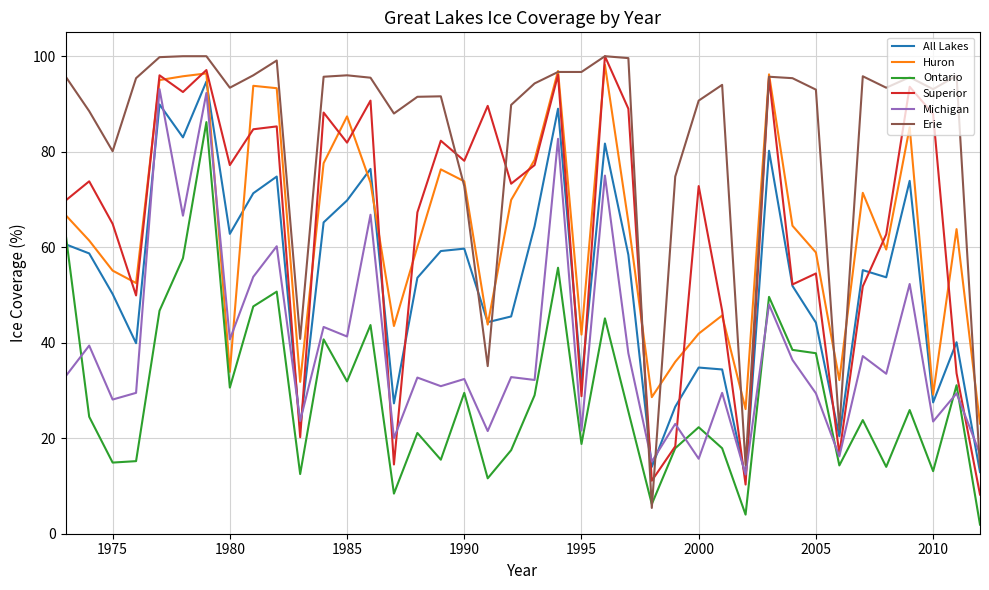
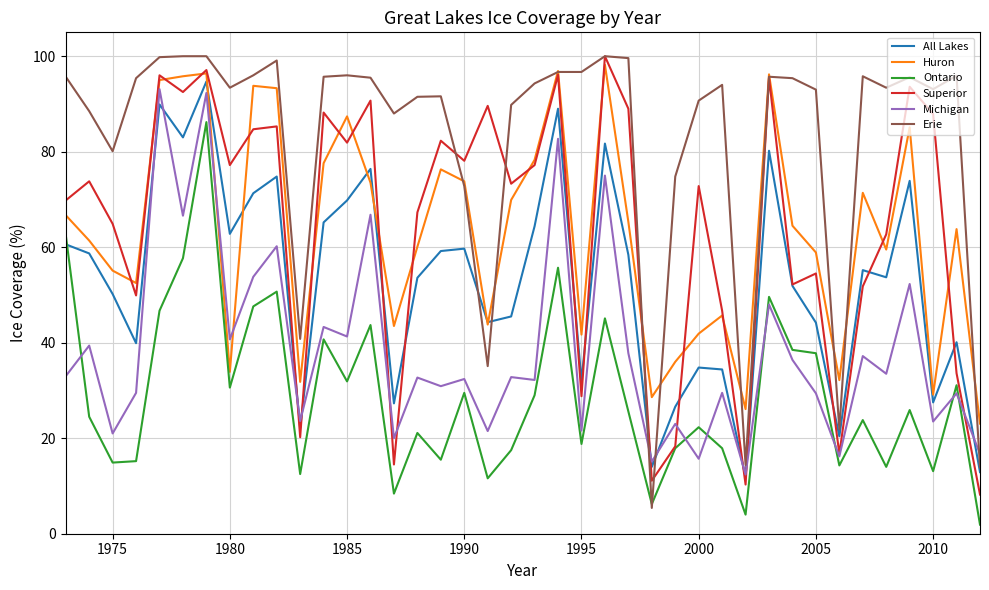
Michigan, 1975: 28 -> 21
